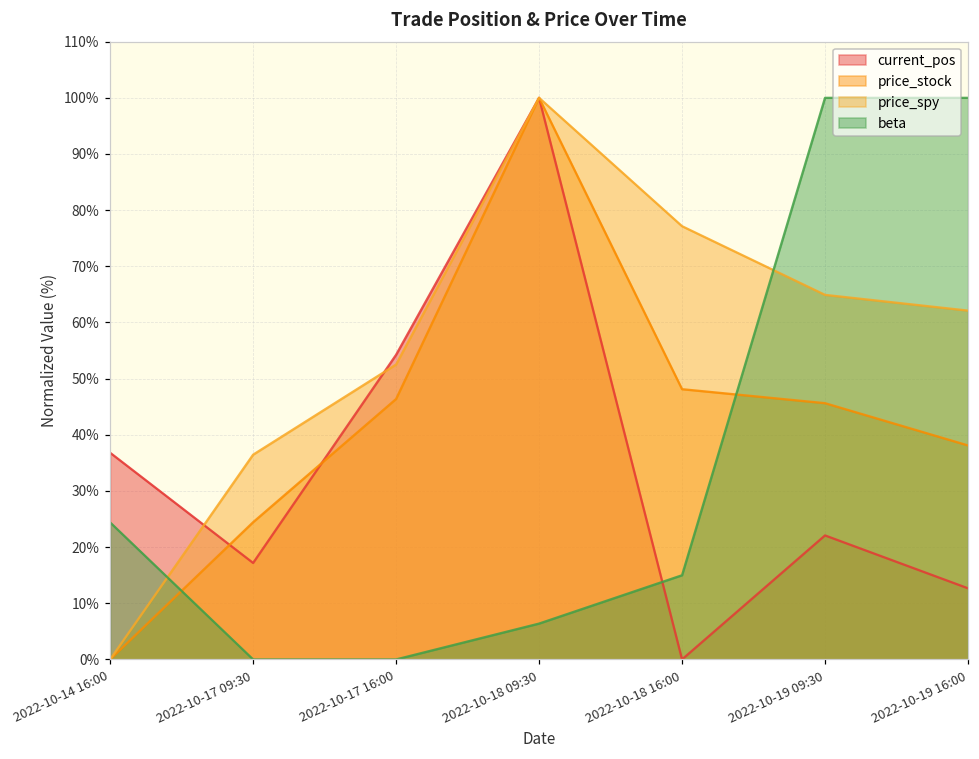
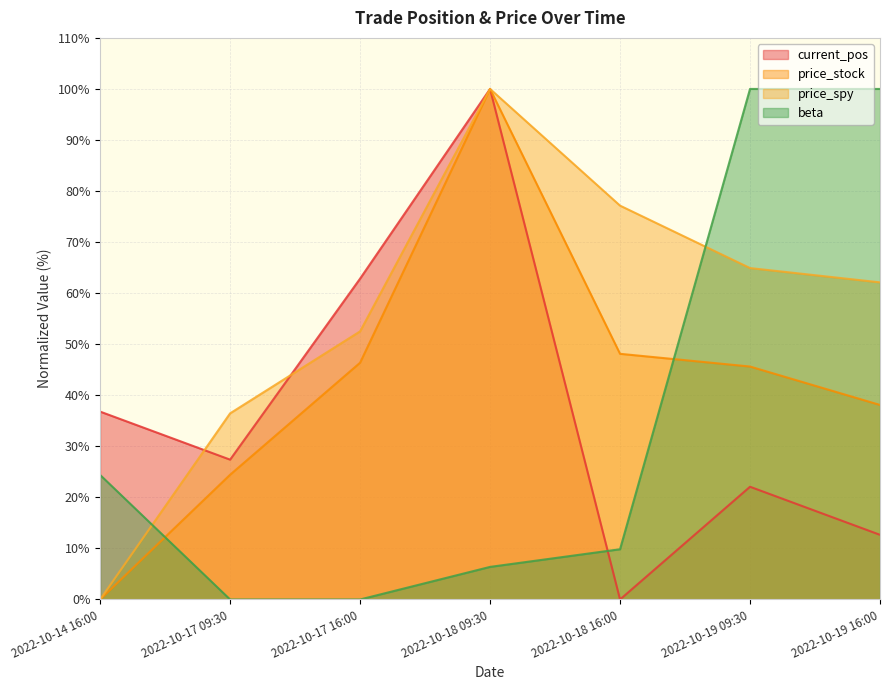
current_pos, 2022-10-17 09:30: 17% -> 27%
current_pos, 2022-10-17 16:00: 54% -> 63%
beta, 2022-10-18 16:00: 15% -> 10%
